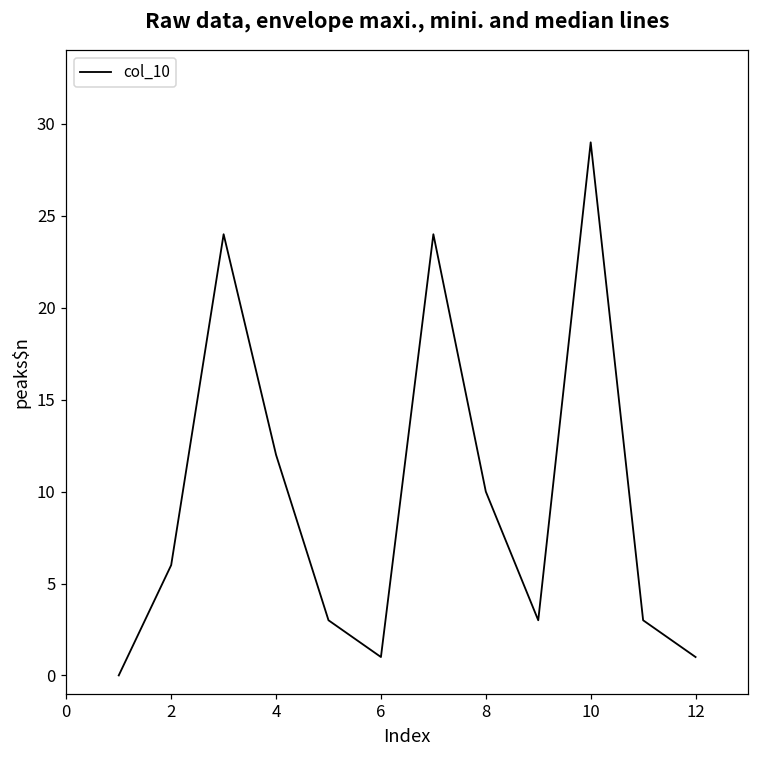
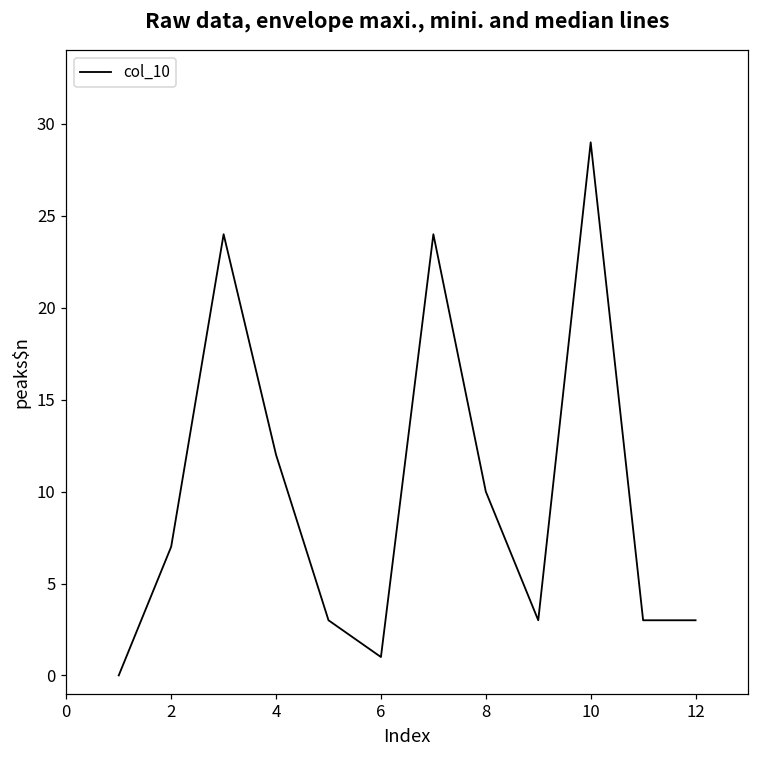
2: 6 -> 7
12: 1 -> 3
